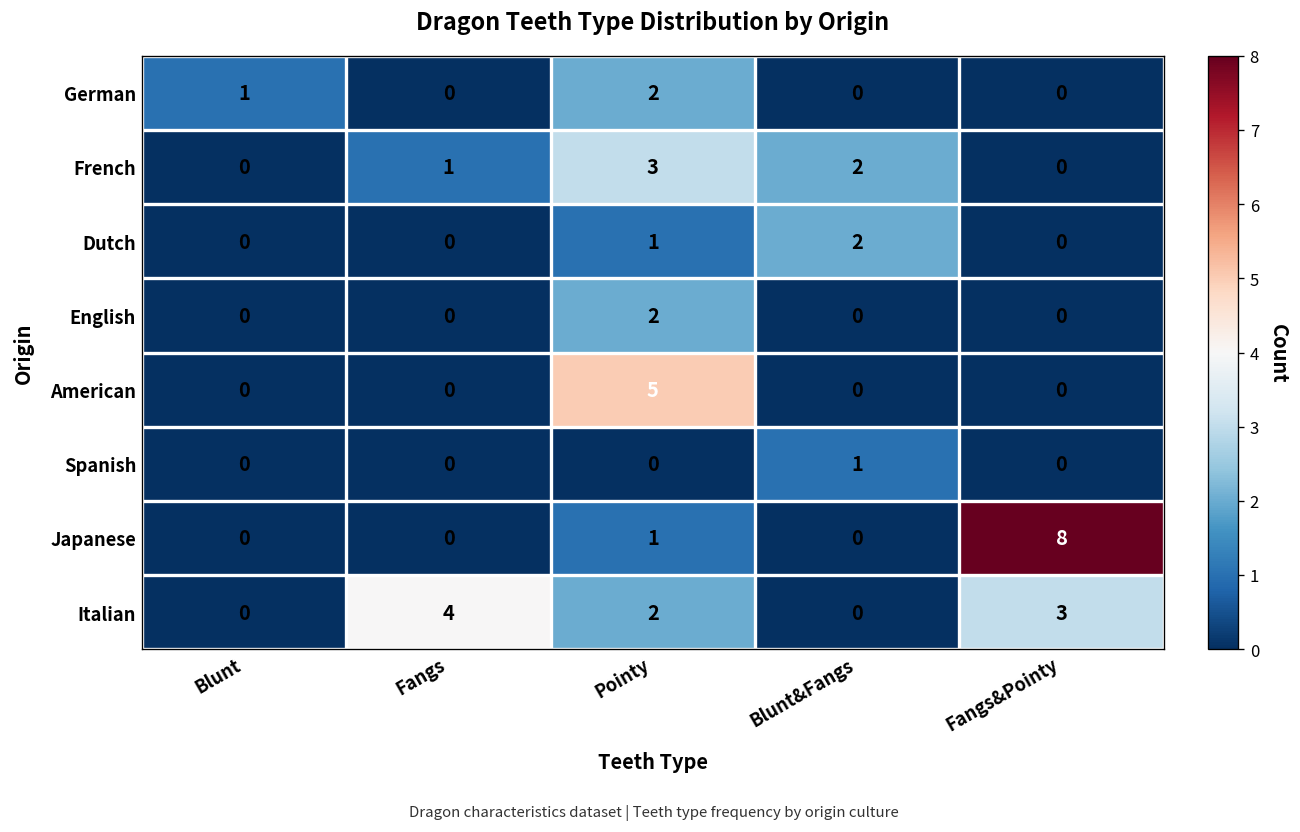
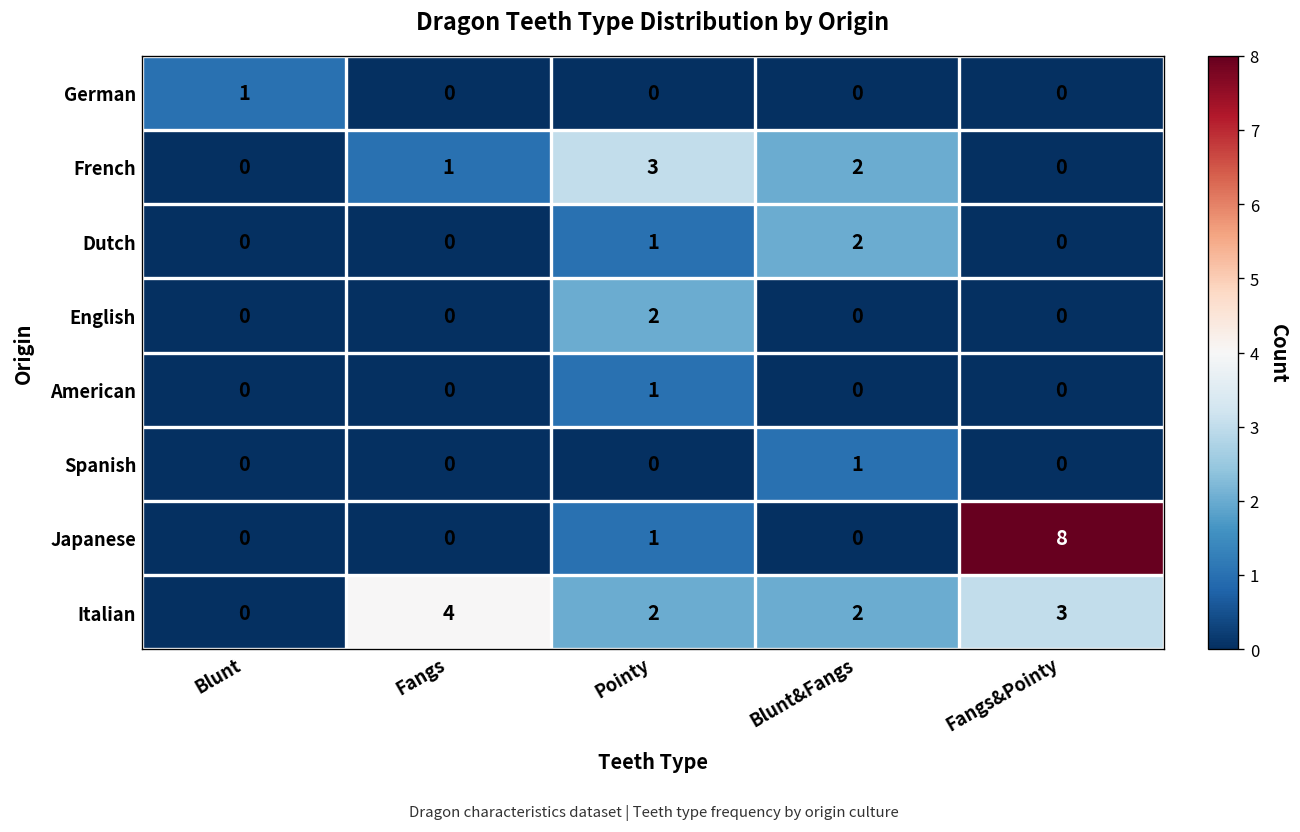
German, Pointy: 2 -> 0
American, Pointy: 5 -> 1
Italian, Blunt&Fangs: 0 -> 2
